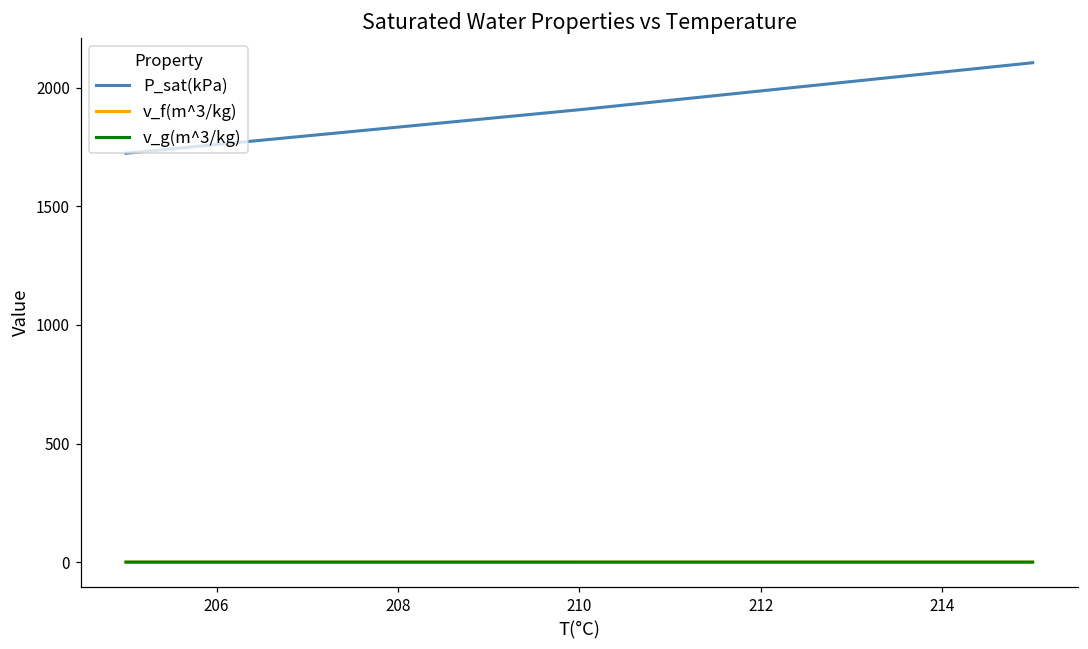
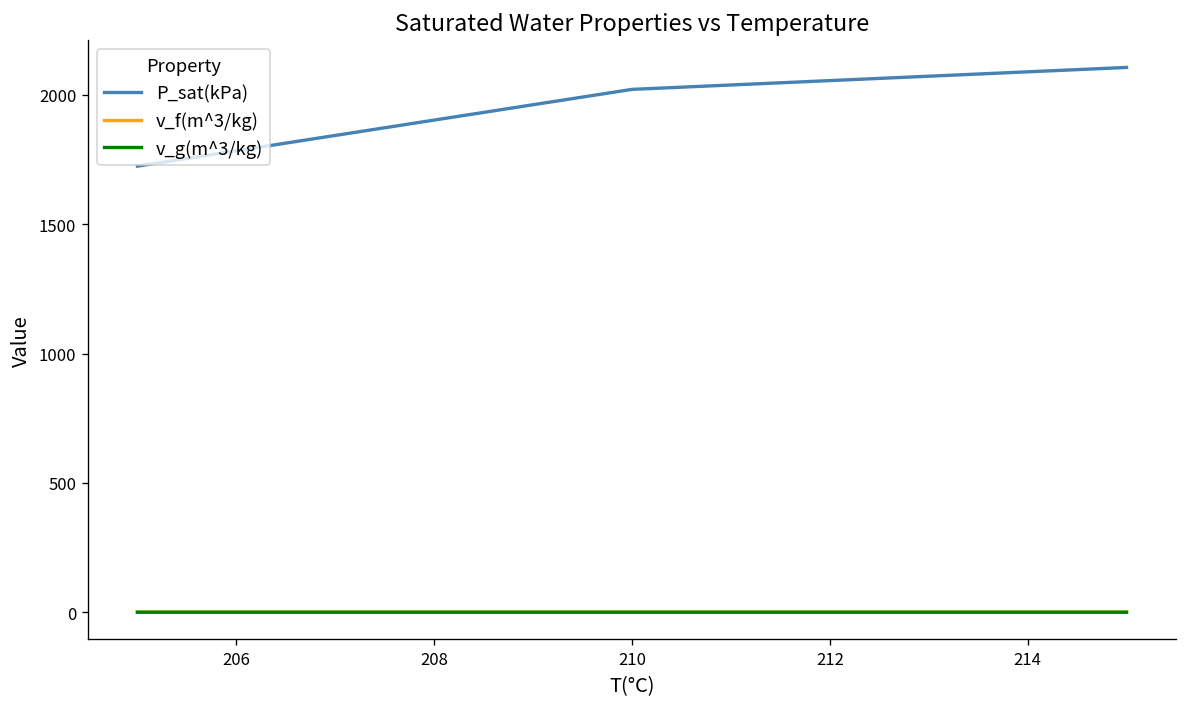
P_sat(kPa), 210: 1910 -> 2020
